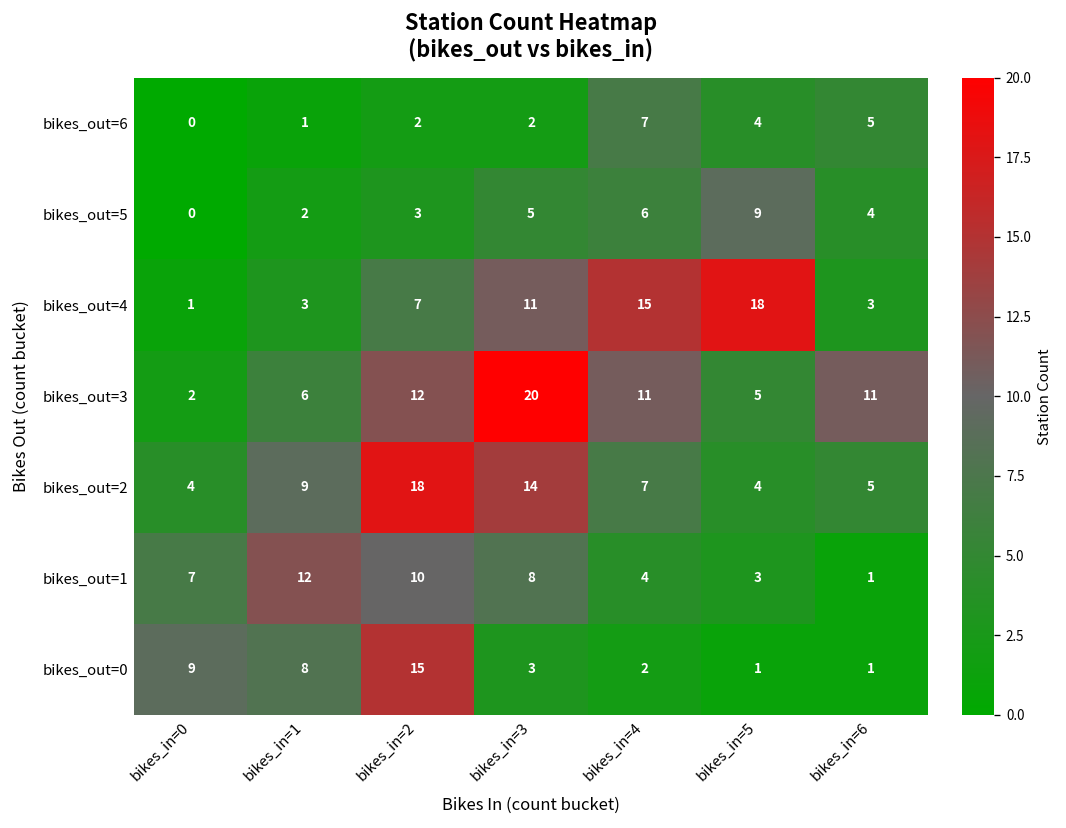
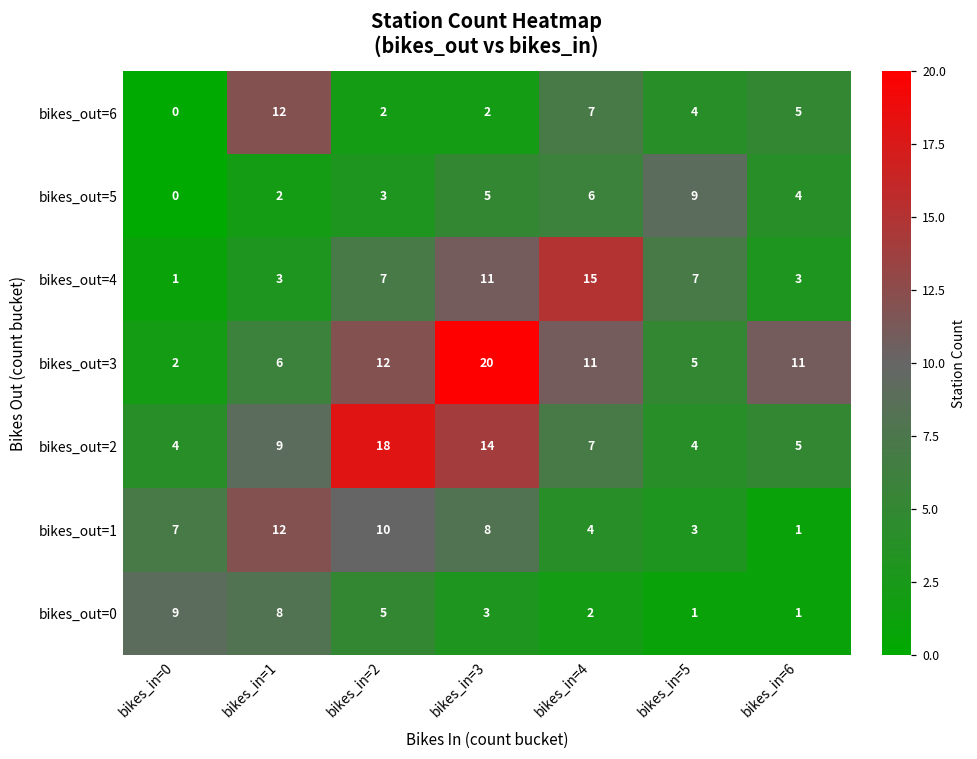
bikes_out=6, bikes_in=1: 1 -> 12
bikes_out=4, bikes_in=5: 18 -> 7
bikes_out=0, bikes_in=2: 15 -> 5
